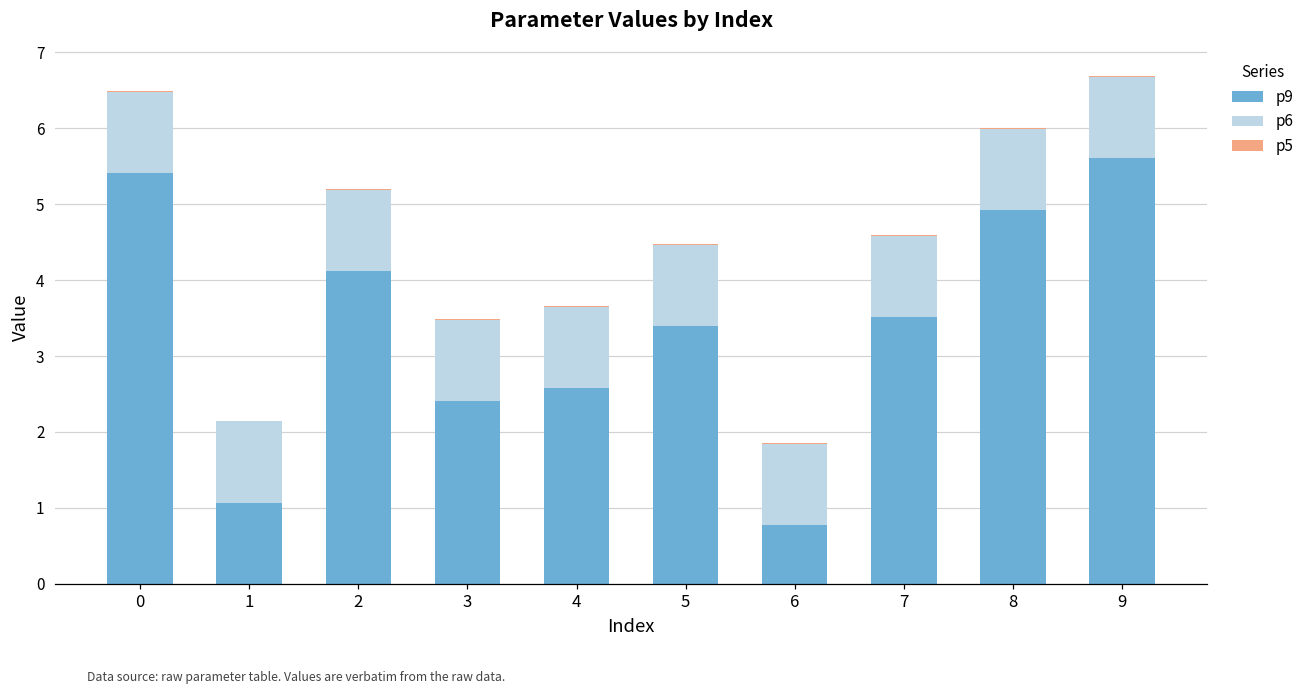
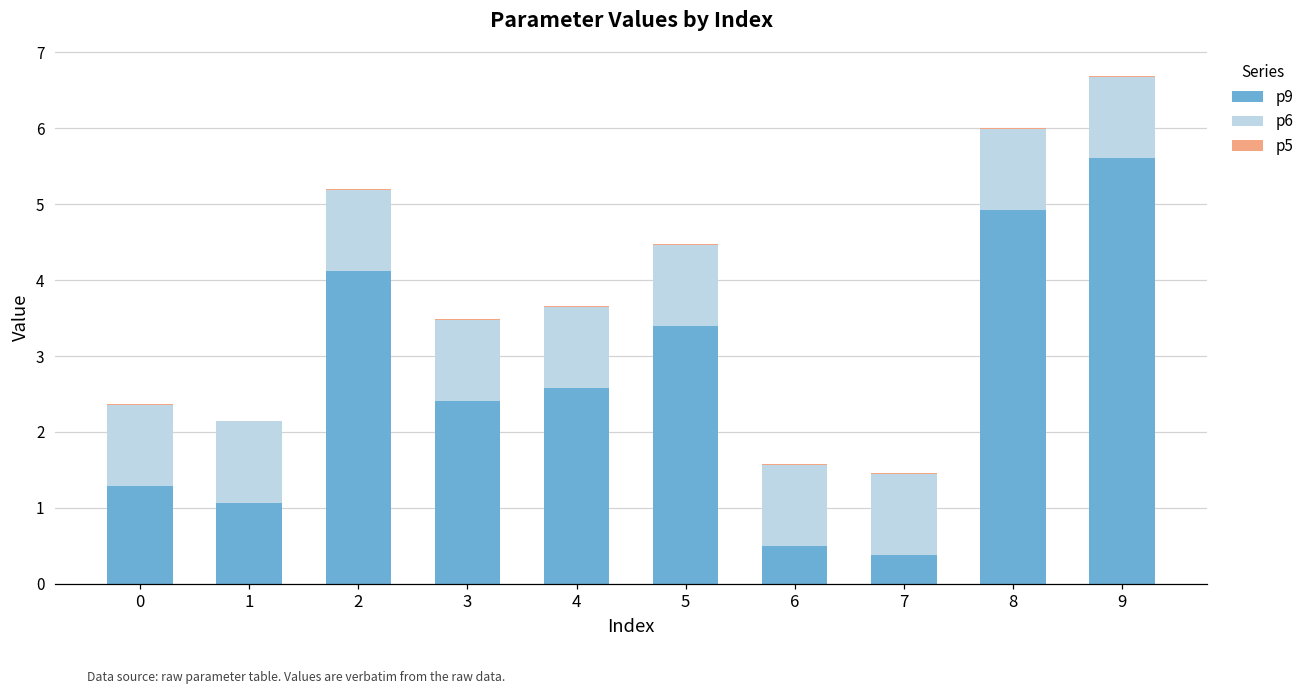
p9, 0: 5.4 -> 1.3
p9, 6: 0.8 -> 0.5
p9, 7: 3.5 -> 0.4
